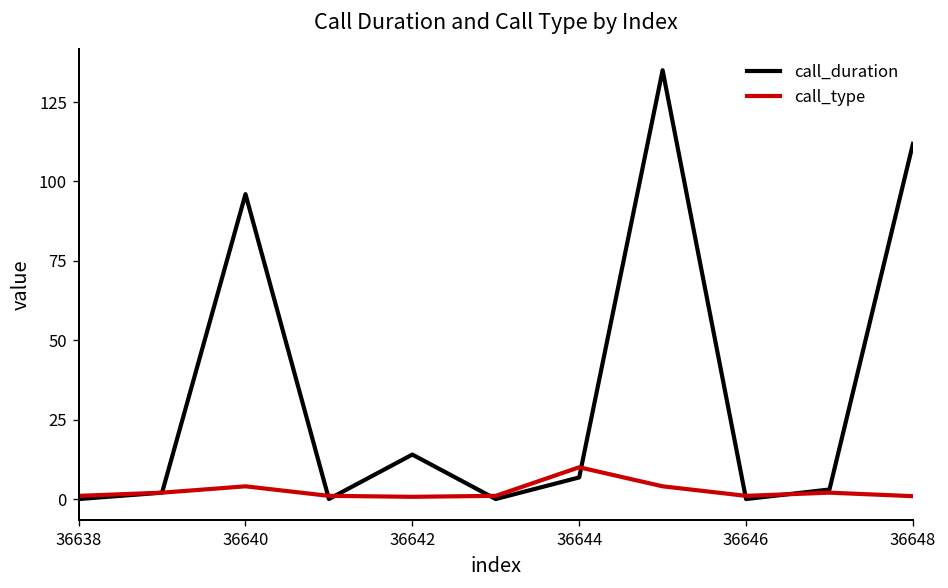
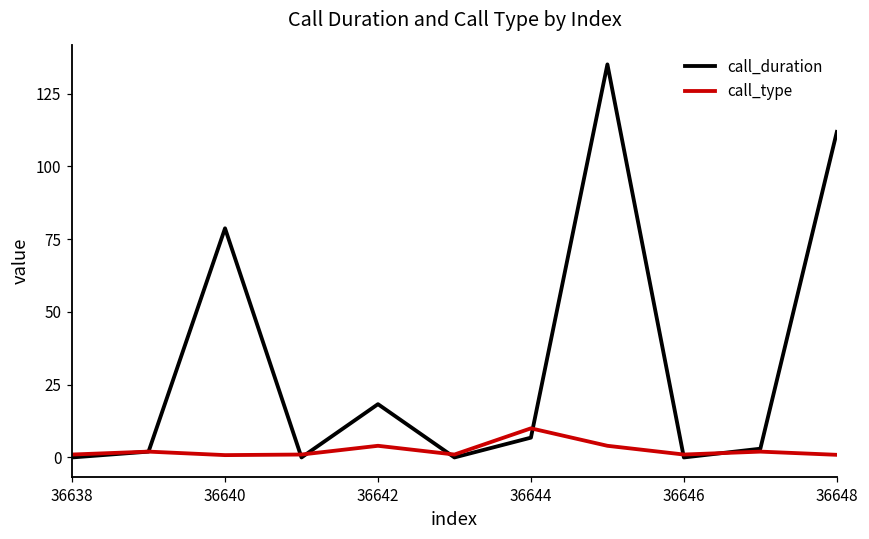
call_duration, 36640: 96 -> 79
call_type, 36640: 4 -> 1
call_duration, 36642: 14 -> 18
call_type, 36642: 1 -> 4
